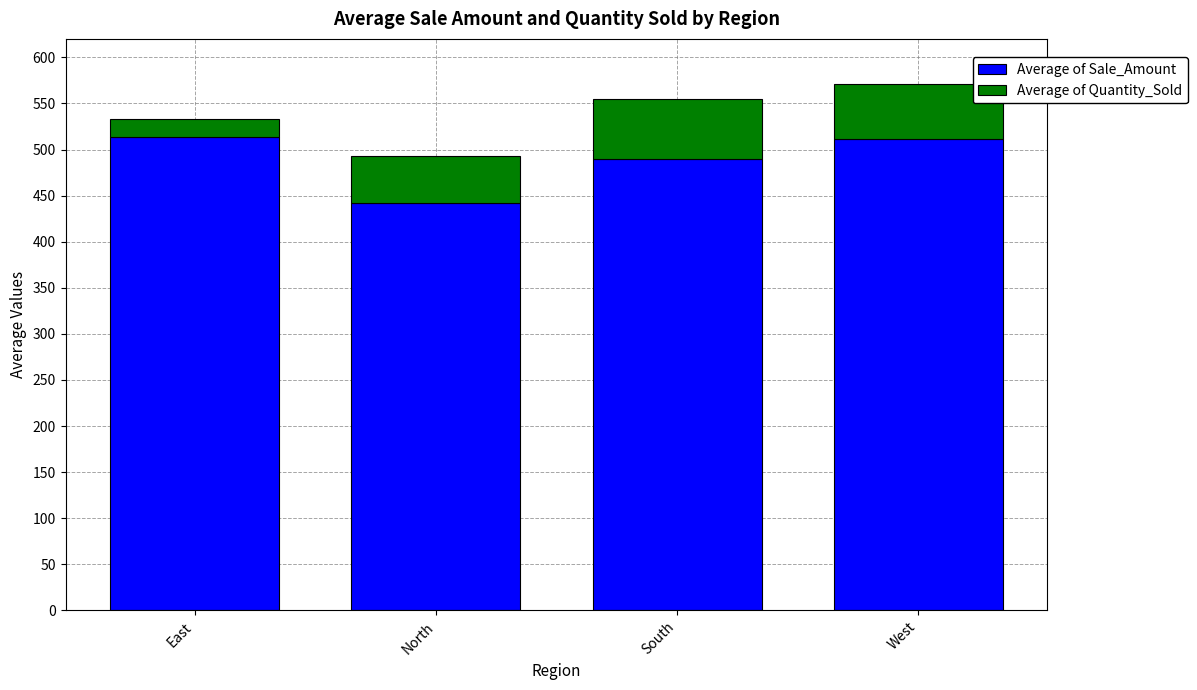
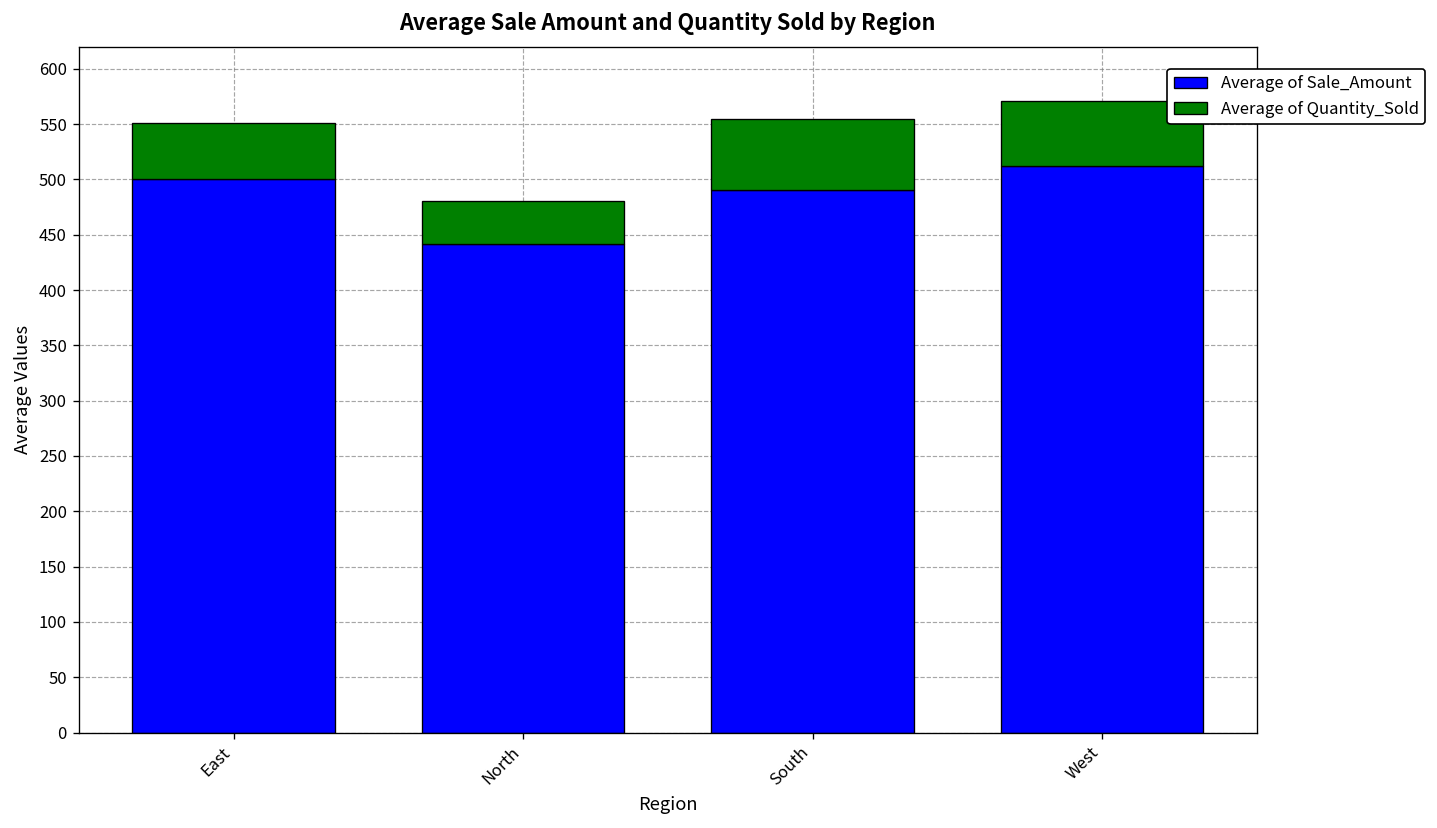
Average of Sale_Amount, East: 510 -> 500
Average of Quantity_Sold, East: 20 -> 50
Average of Quantity_Sold, North: 50 -> 40
